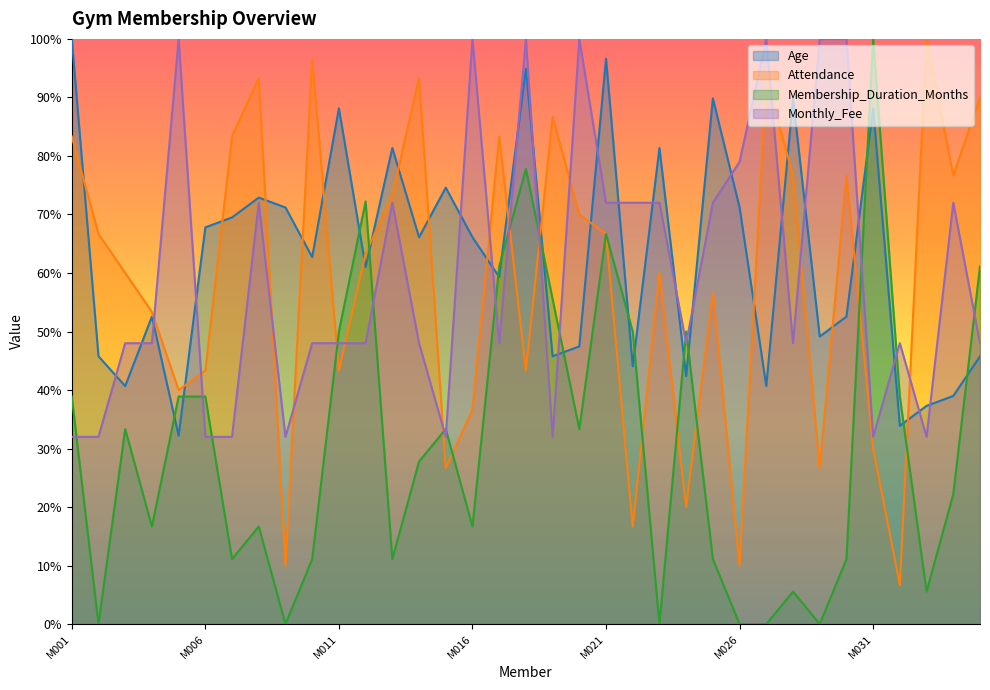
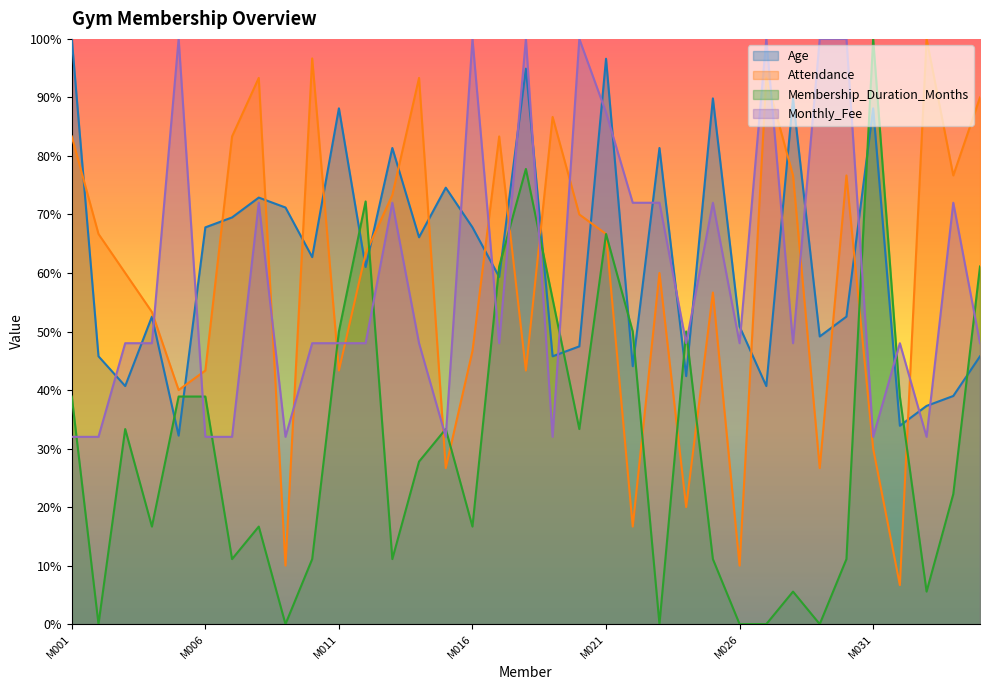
Age, M016: 66% -> 68%
Attendance, M016: 37% -> 47%
Monthly_Fee, M021: 72% -> 87%
Age, M026: 71% -> 51%
Monthly_Fee, M026: 79% -> 48%
